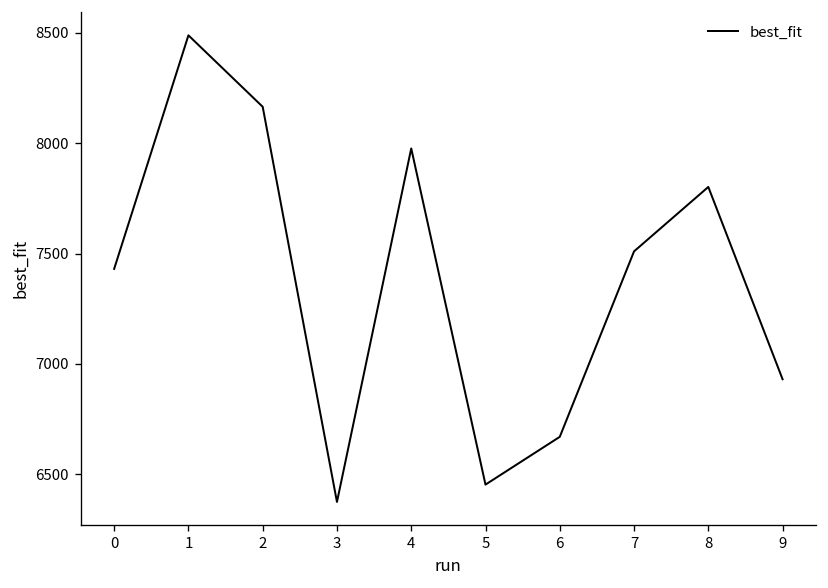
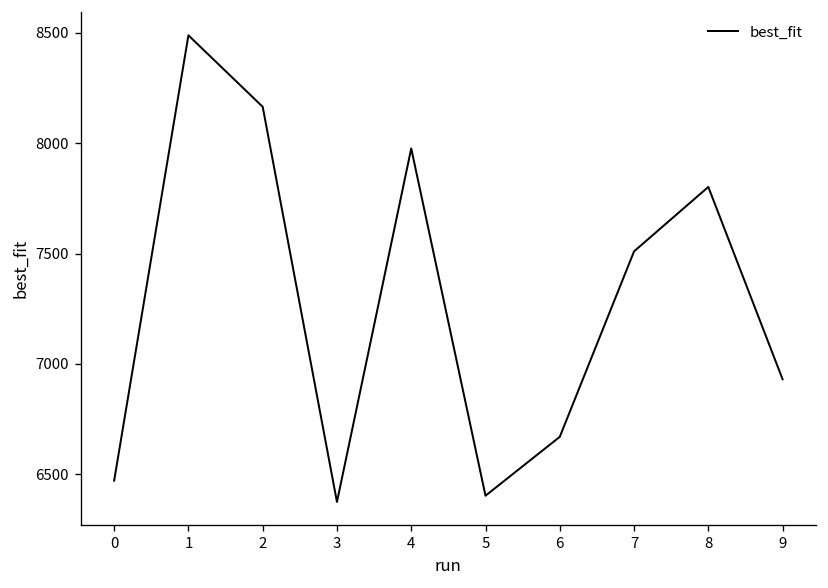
0: 7430 -> 6470
5: 6450 -> 6400
